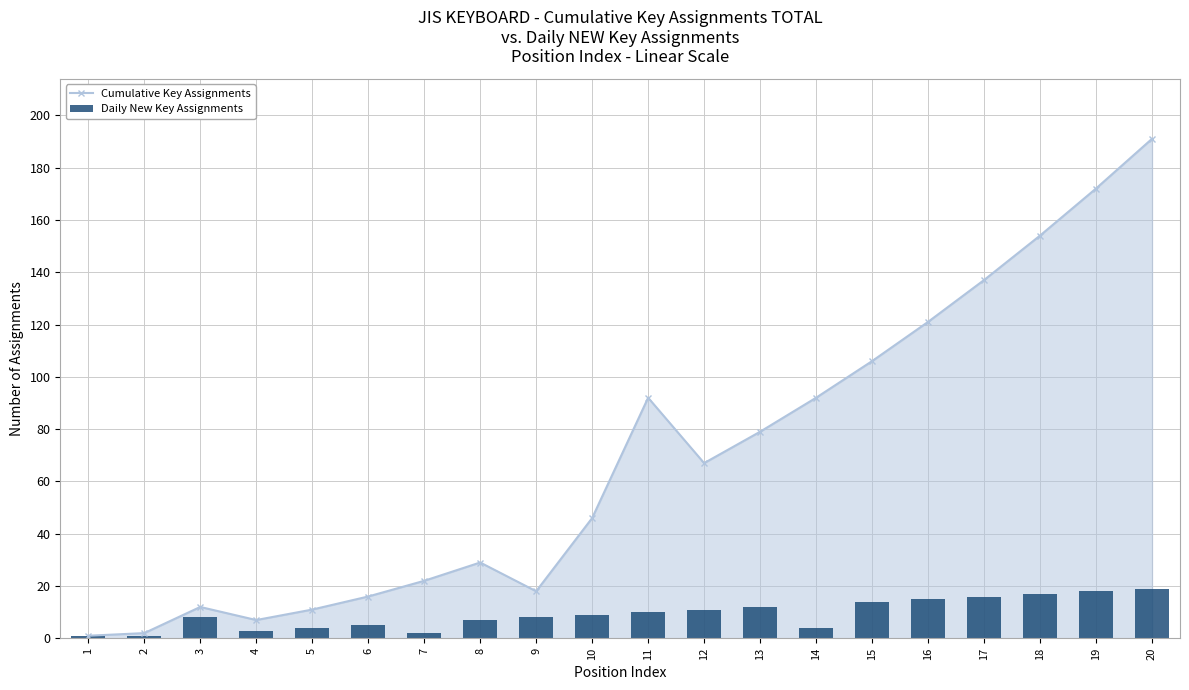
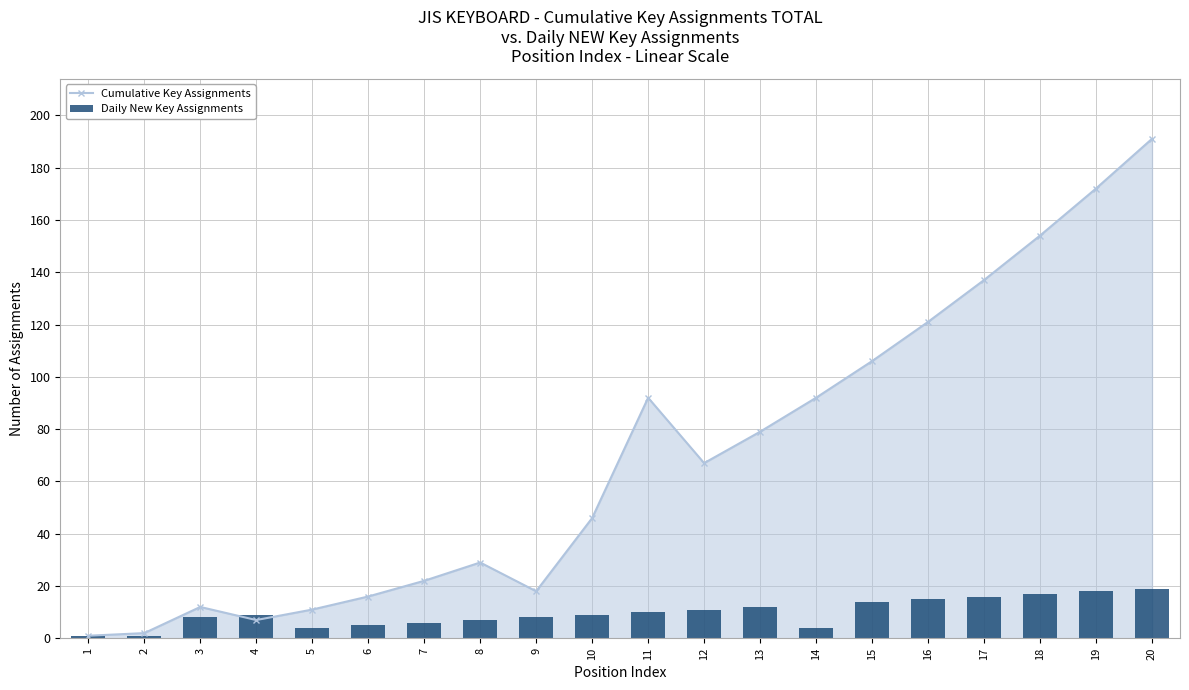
Daily New Key Assignments, 4: 3 -> 9
Daily New Key Assignments, 7: 2 -> 6
